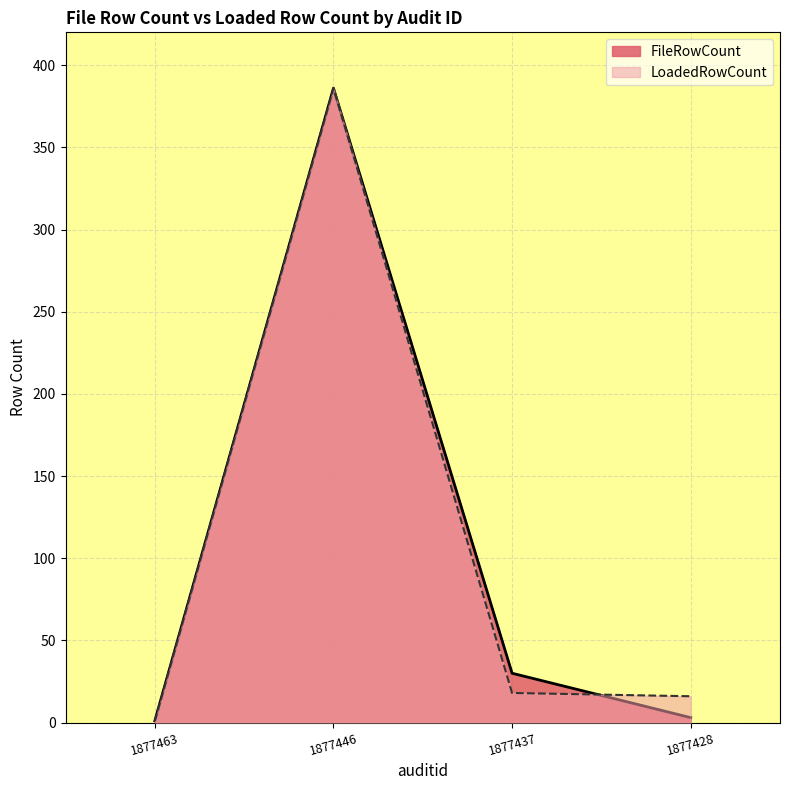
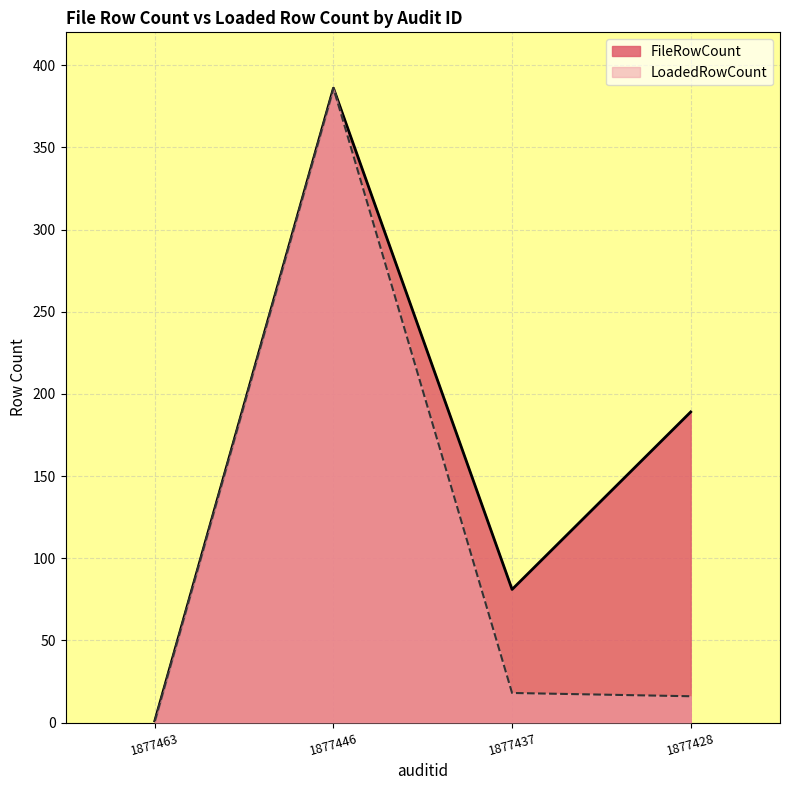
FileRowCount, 1877437: 30 -> 81
FileRowCount, 1877428: 3 -> 189
